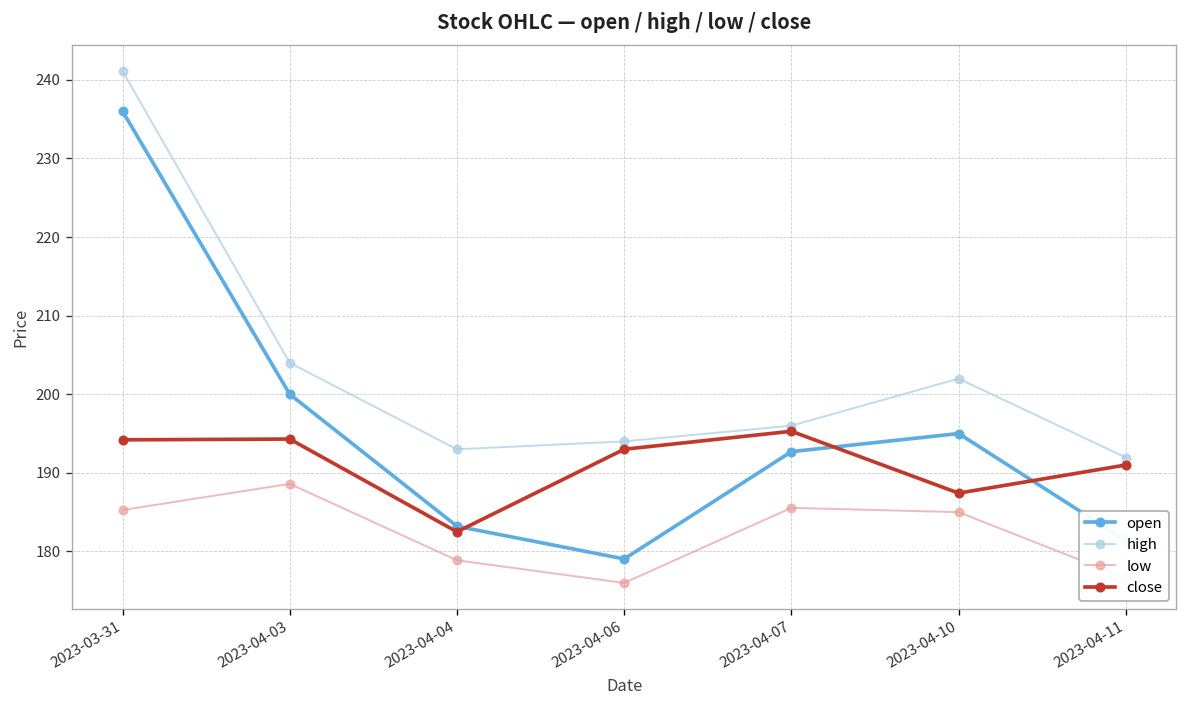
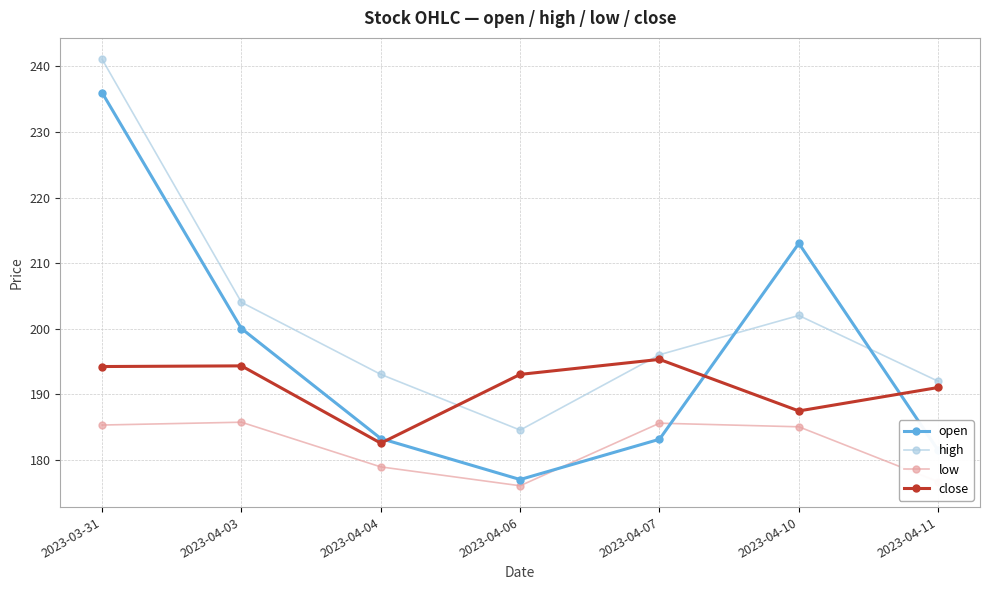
low, 2023-04-03: 189 -> 186
open, 2023-04-06: 179 -> 177
high, 2023-04-06: 194 -> 185
open, 2023-04-07: 193 -> 183
open, 2023-04-10: 195 -> 213
